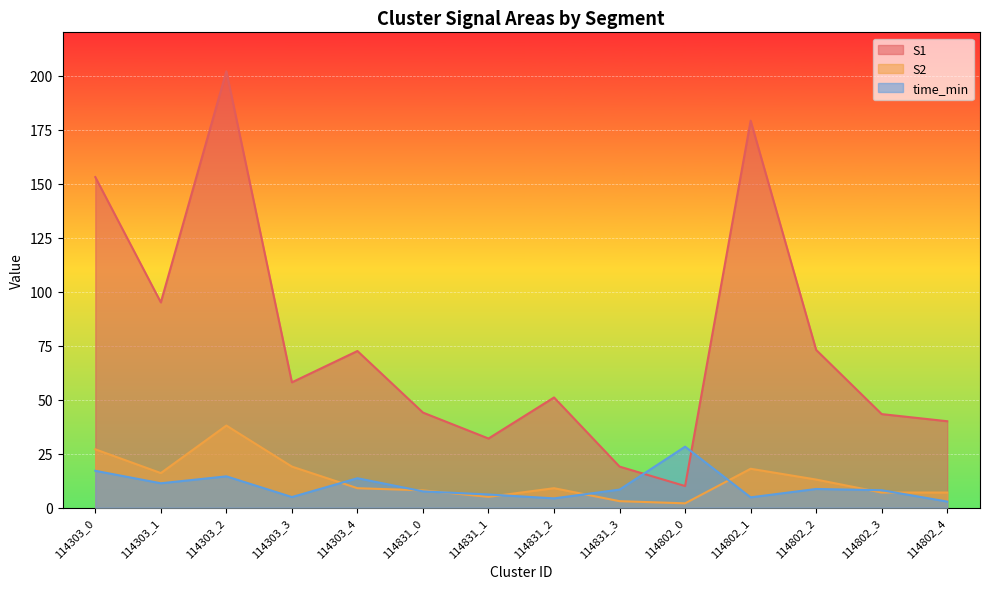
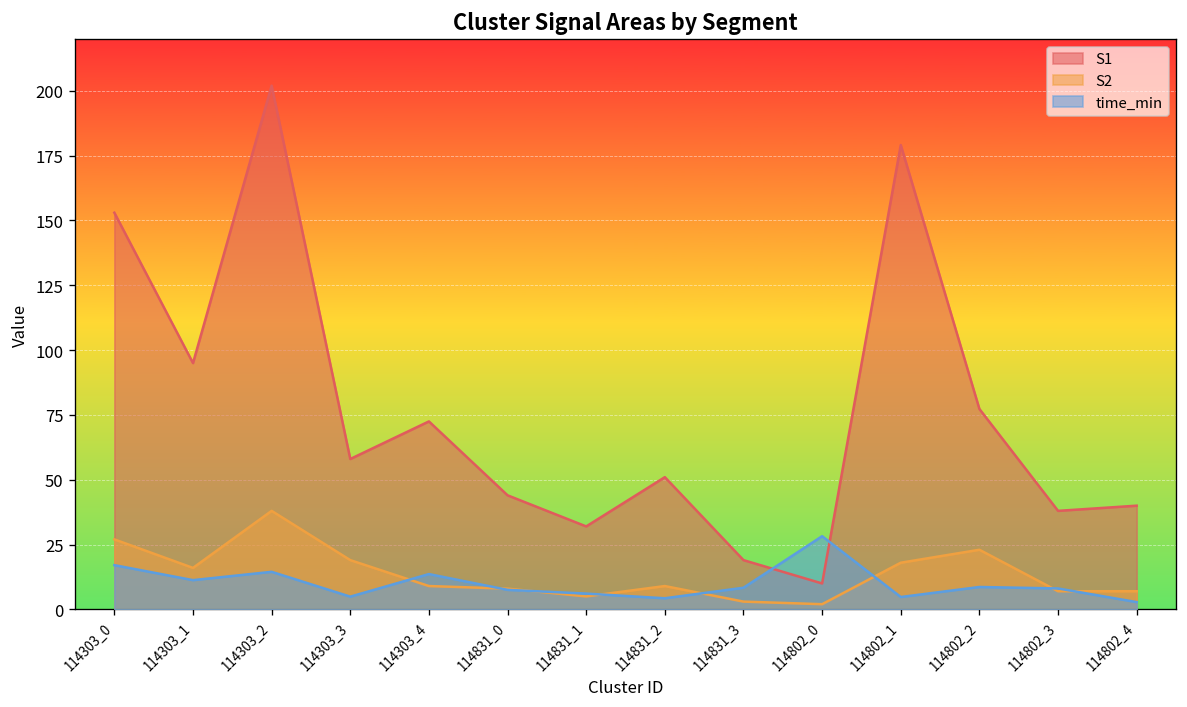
S1, 114802_2: 73 -> 77
S2, 114802_2: 13 -> 23
S1, 114802_3: 43 -> 38
